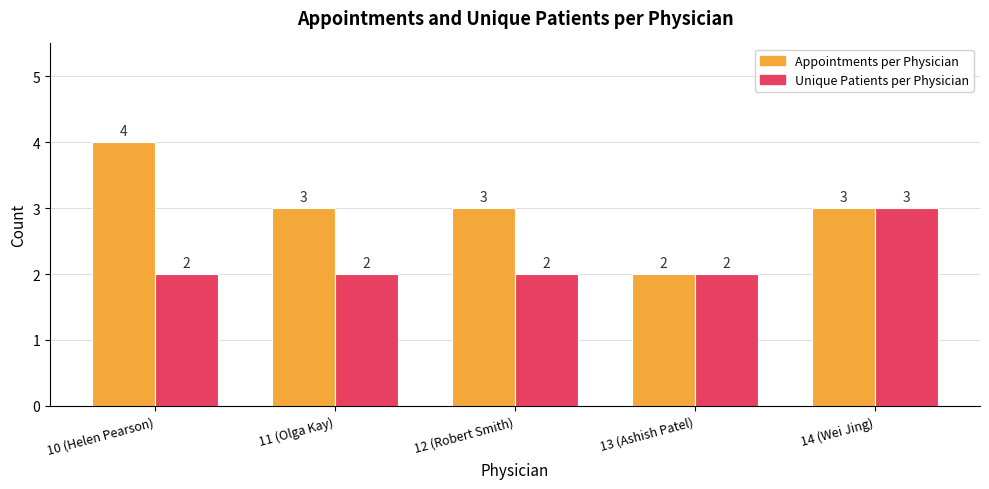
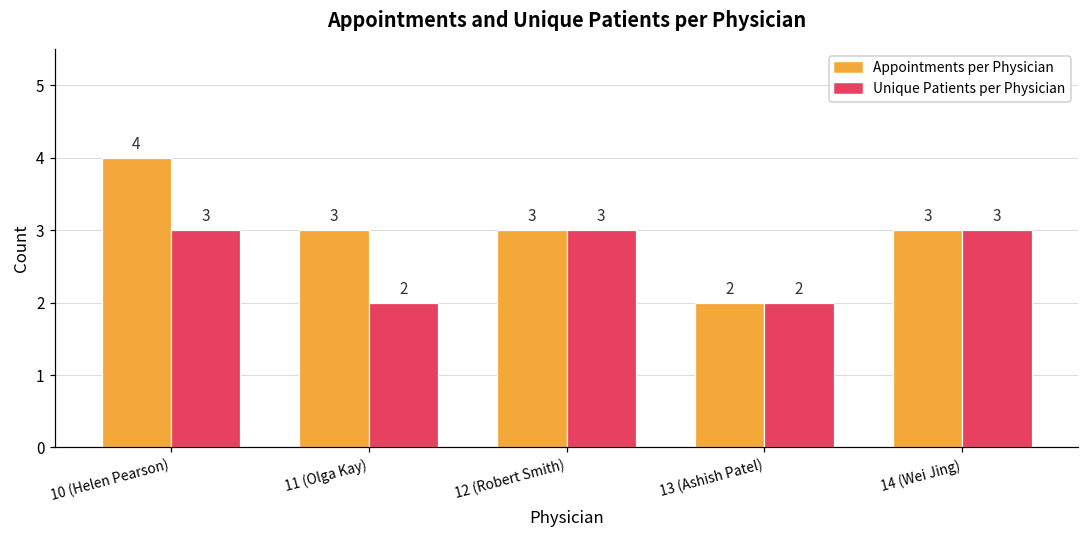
Unique Patients per Physician, 10 (Helen Pearson): 2 -> 3
Unique Patients per Physician, 12 (Robert Smith): 2 -> 3
